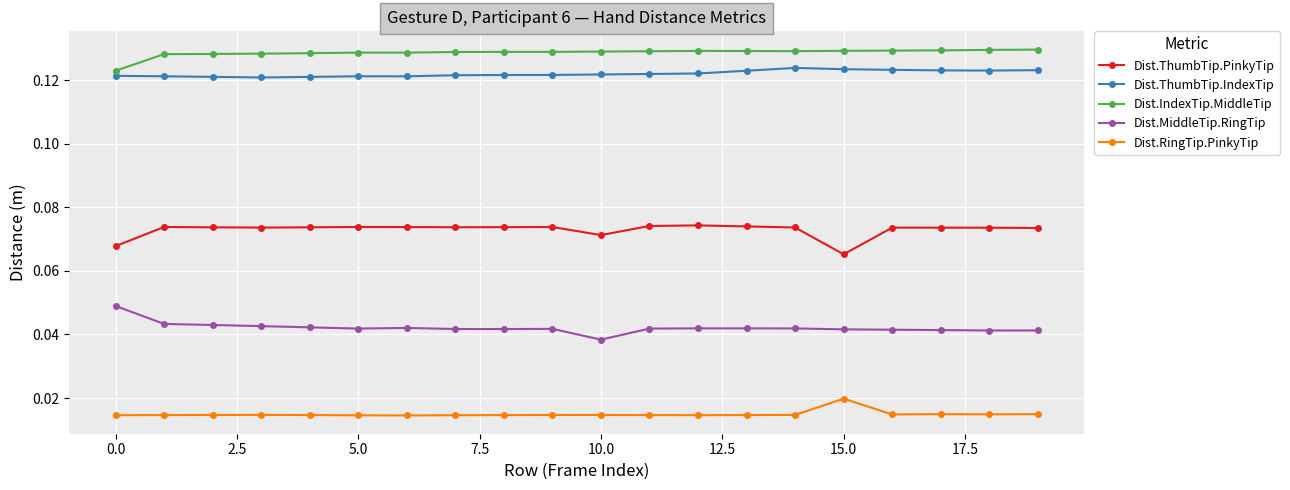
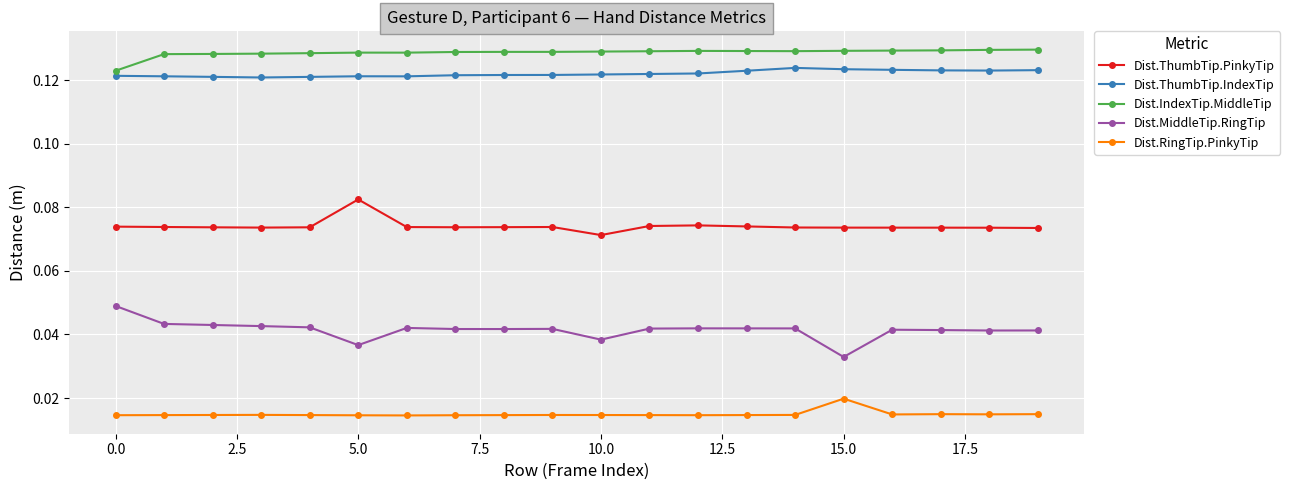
Dist.ThumbTip.PinkyTip, 0.0: 0.068 -> 0.074
Dist.ThumbTip.PinkyTip, 5.0: 0.074 -> 0.083
Dist.MiddleTip.RingTip, 5.0: 0.042 -> 0.037
Dist.ThumbTip.PinkyTip, 15.0: 0.065 -> 0.074
Dist.MiddleTip.RingTip, 15.0: 0.042 -> 0.033
